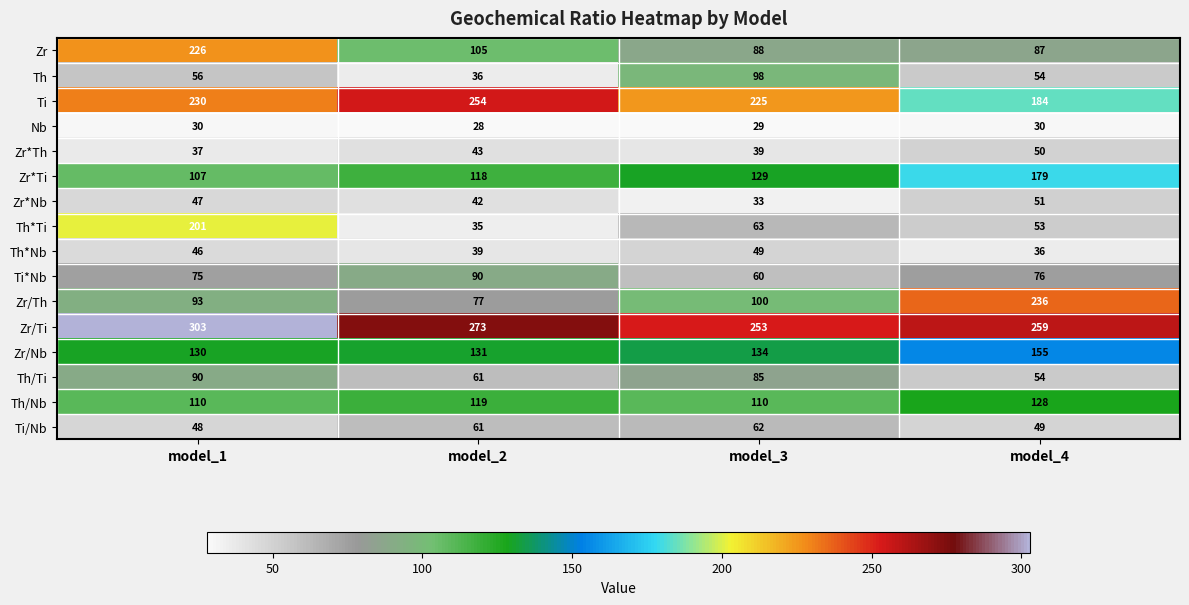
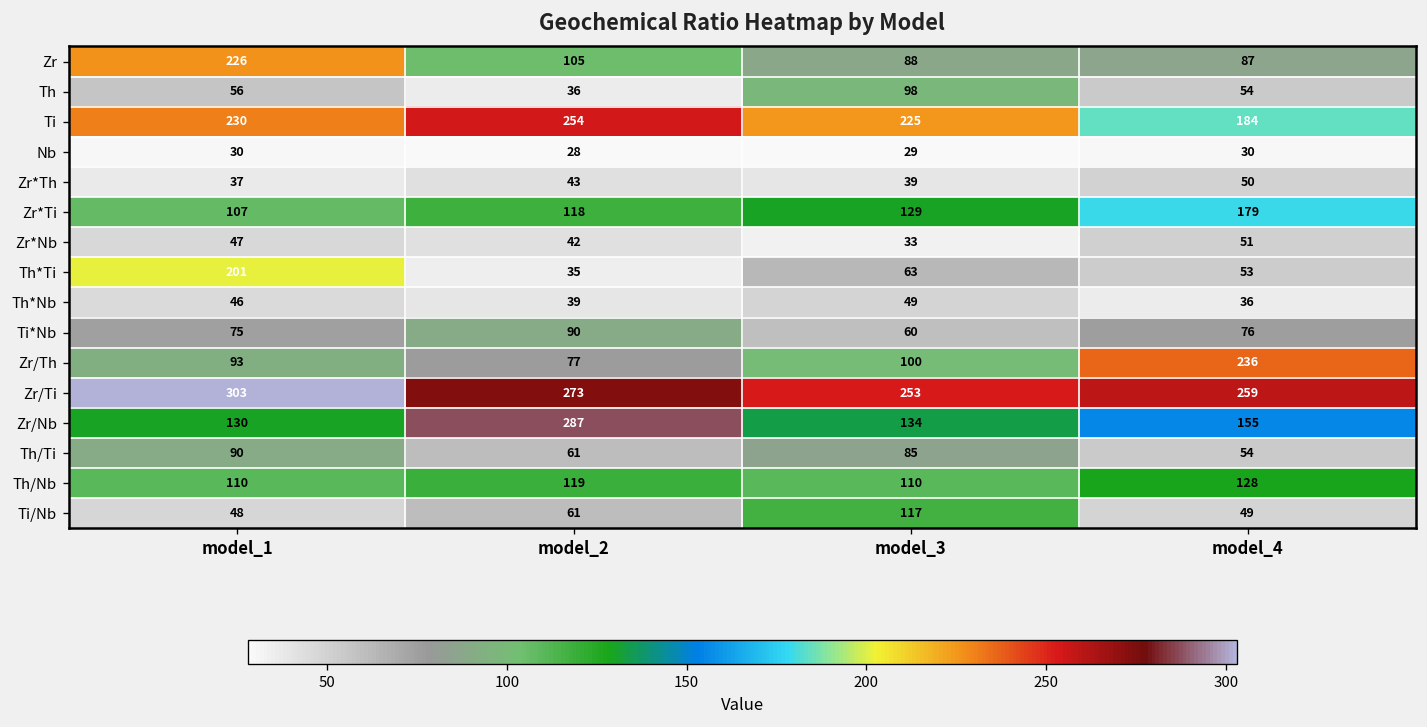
Zr/Nb, model_2: 131 -> 287
Ti/Nb, model_3: 62 -> 117
